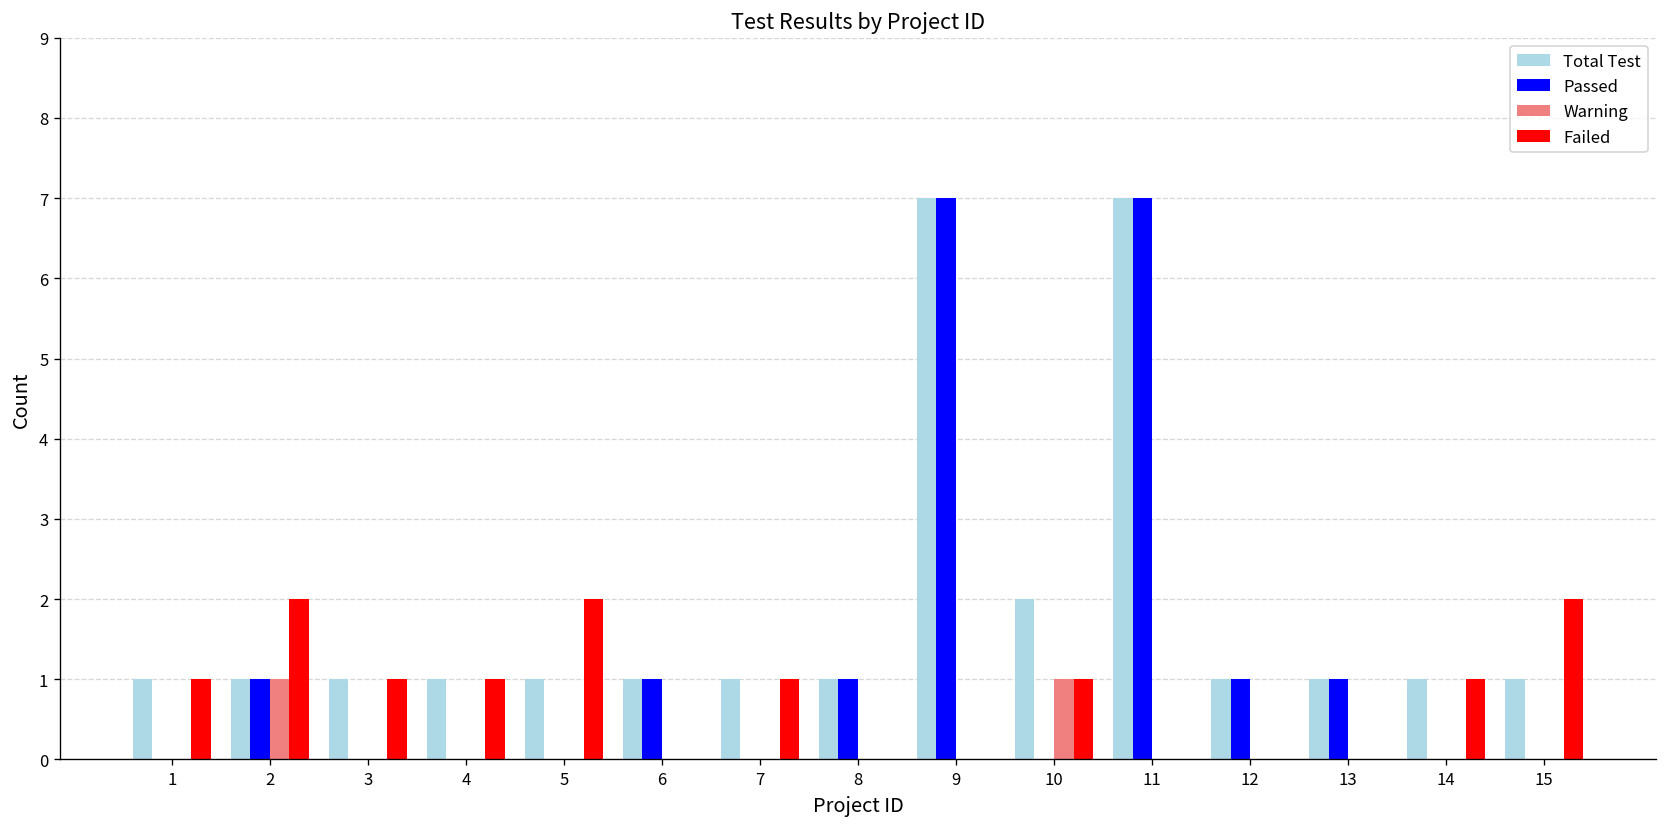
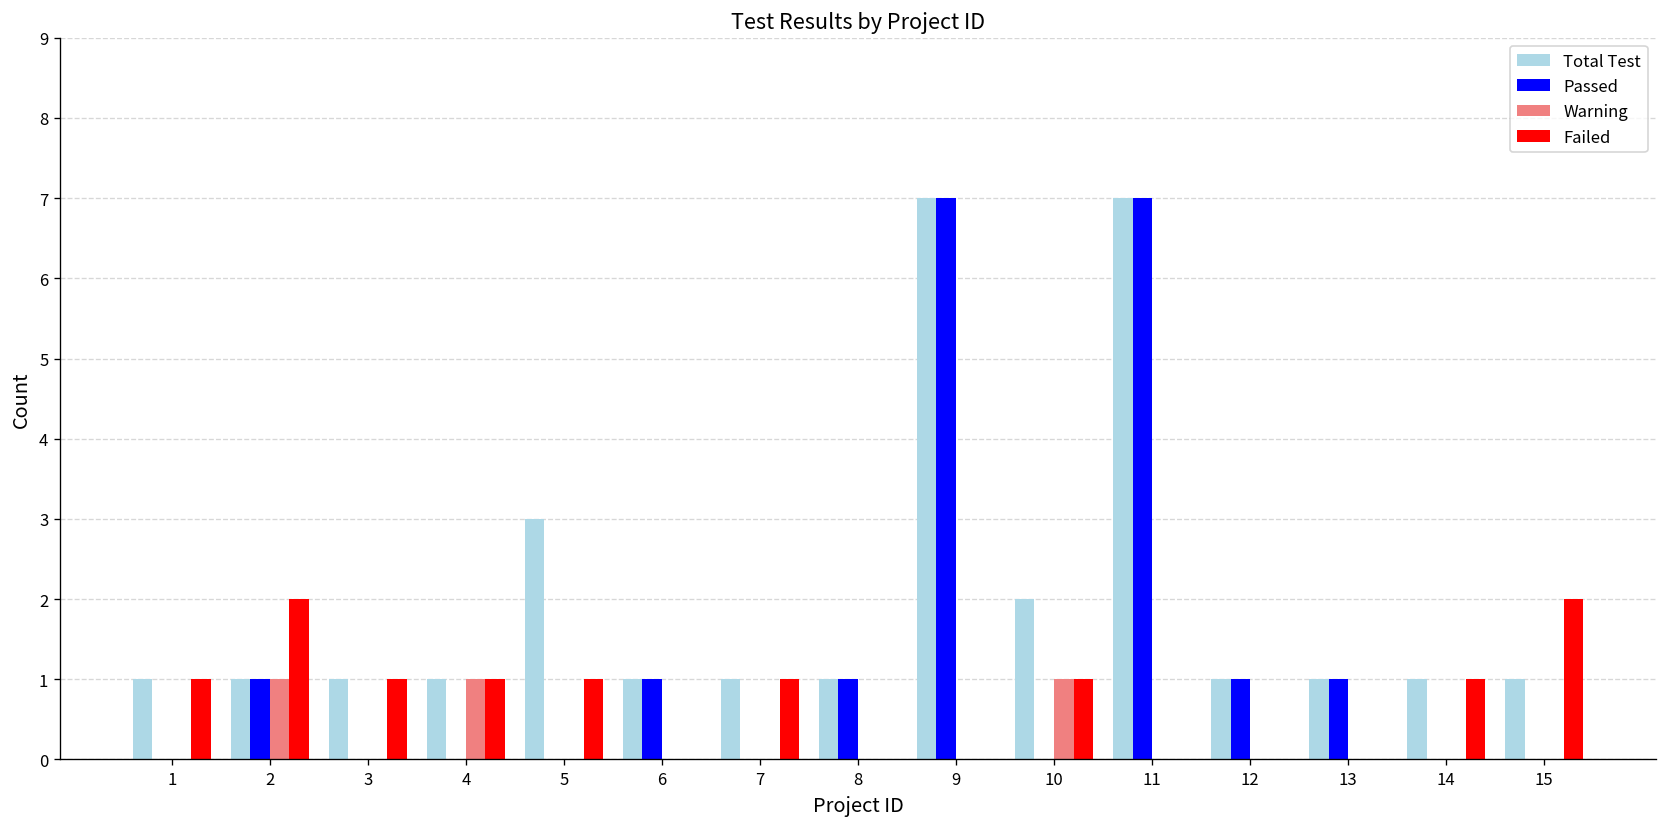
Warning, 4: 0 -> 1
Total Test, 5: 1 -> 3
Failed, 5: 2 -> 1
